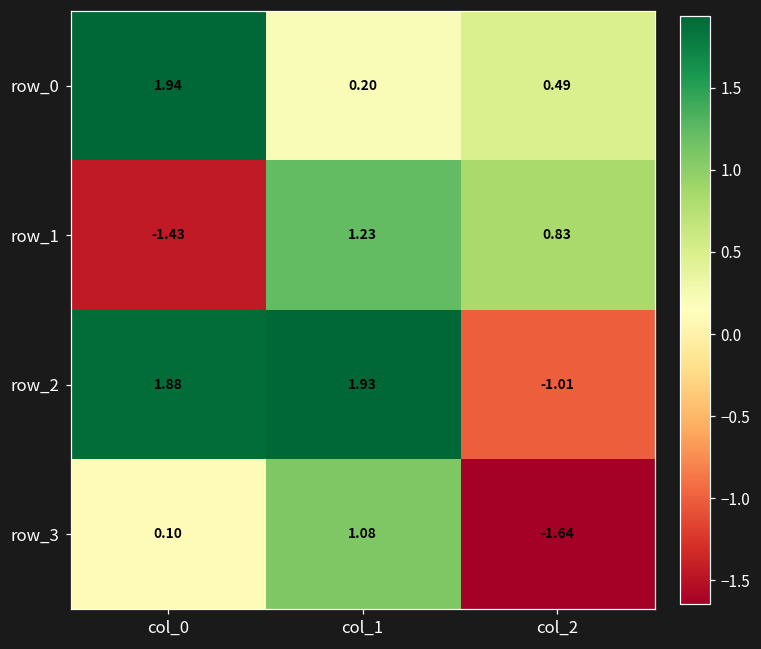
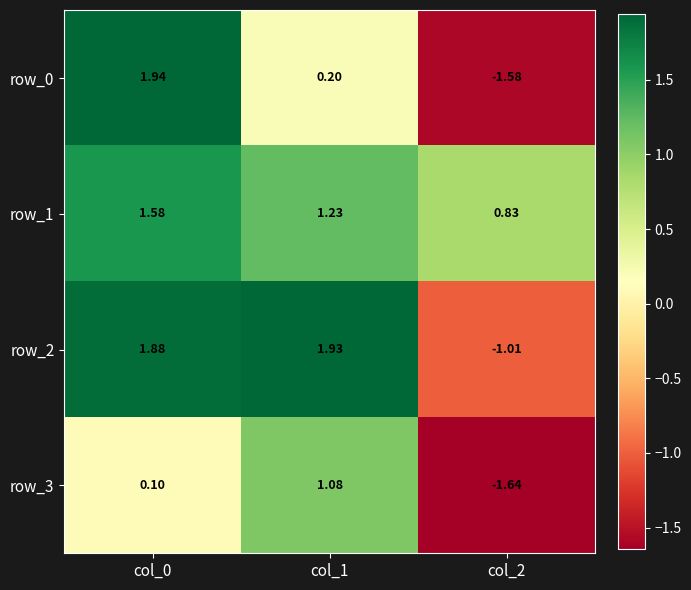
row_0, col_2: 0.49 -> -1.58
row_1, col_0: -1.43 -> 1.58
